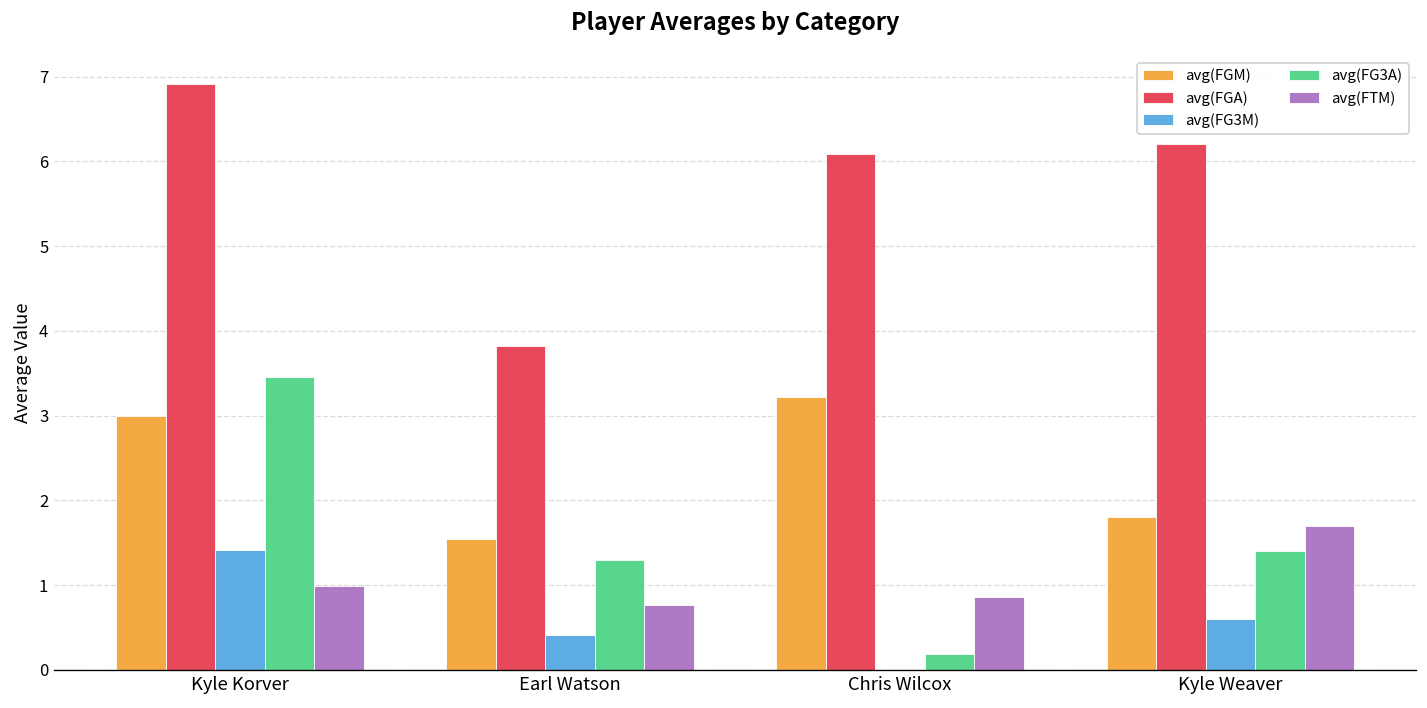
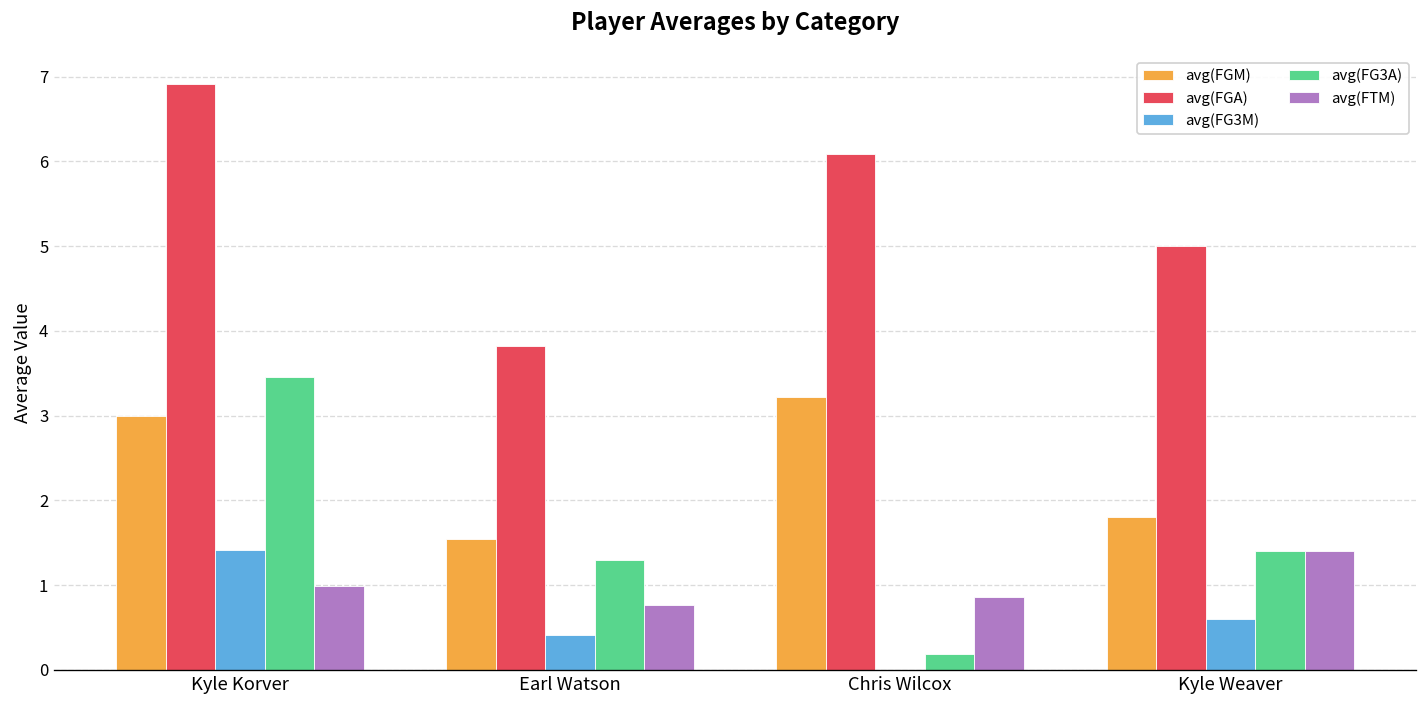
avg(FGA), Kyle Weaver: 6.2 -> 5.0
avg(FTM), Kyle Weaver: 1.7 -> 1.4
